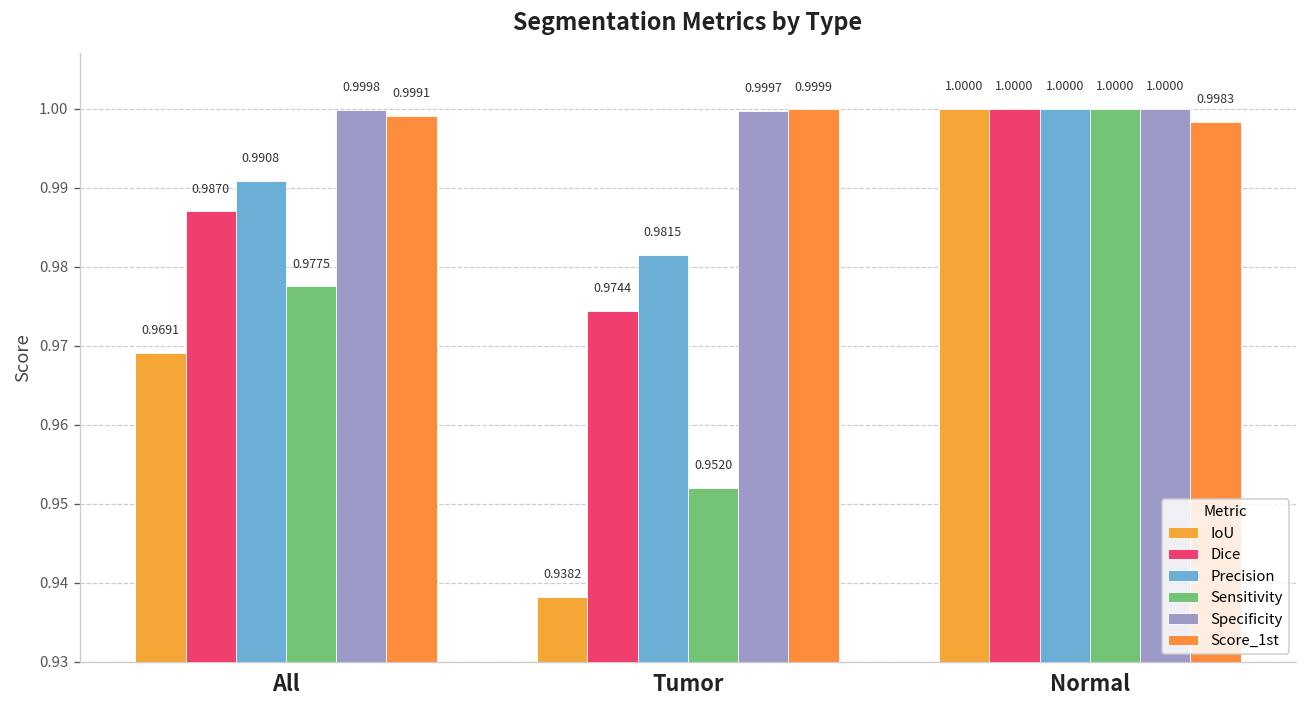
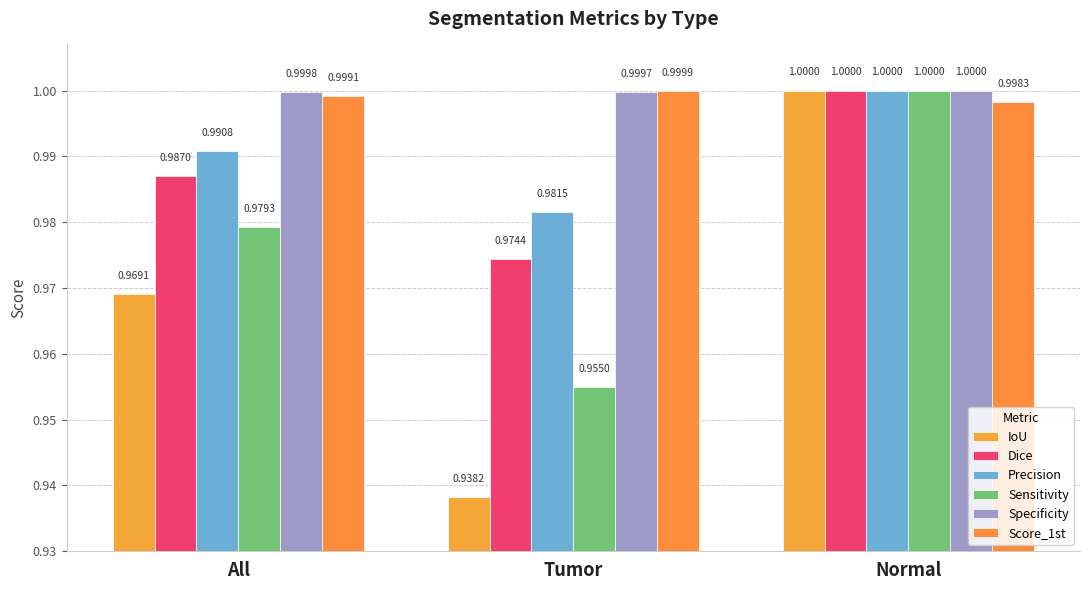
Sensitivity, All: 0.9775 -> 0.9793
Sensitivity, Tumor: 0.9520 -> 0.9550
